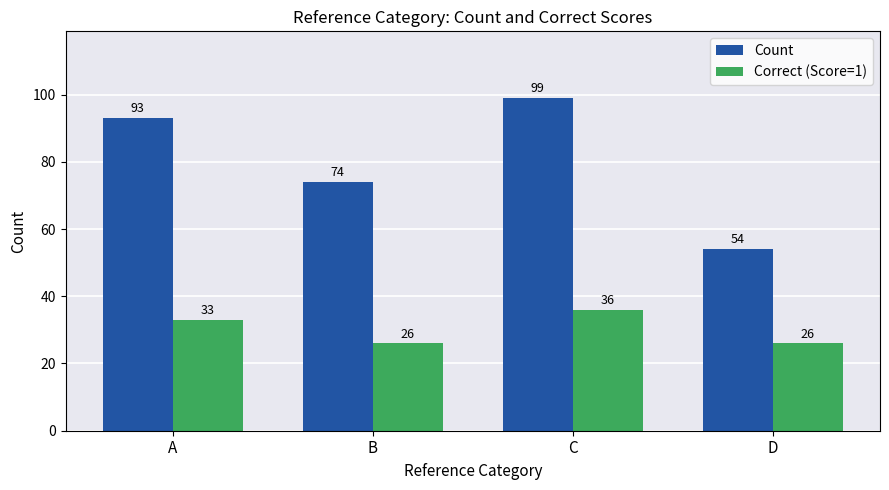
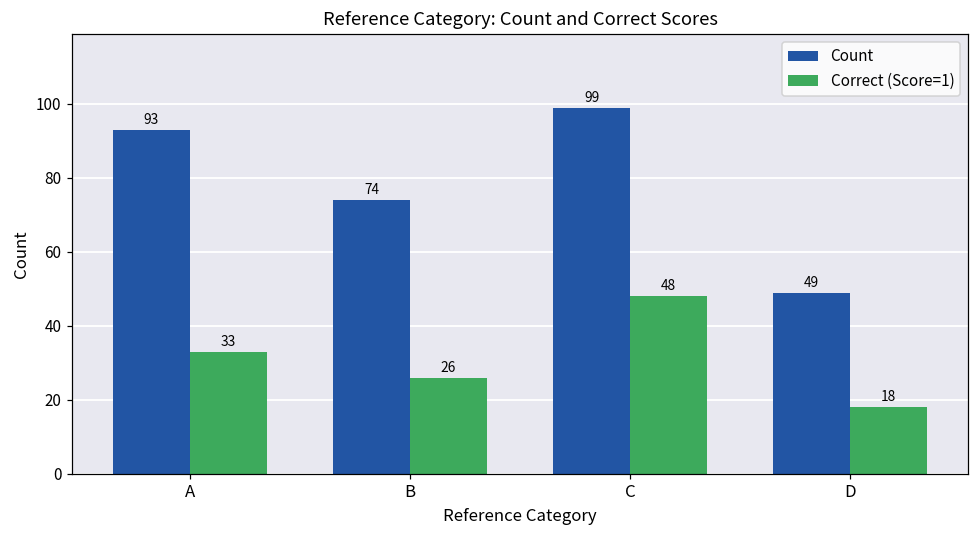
Correct (Score=1), C: 36 -> 48
Count, D: 54 -> 49
Correct (Score=1), D: 26 -> 18
